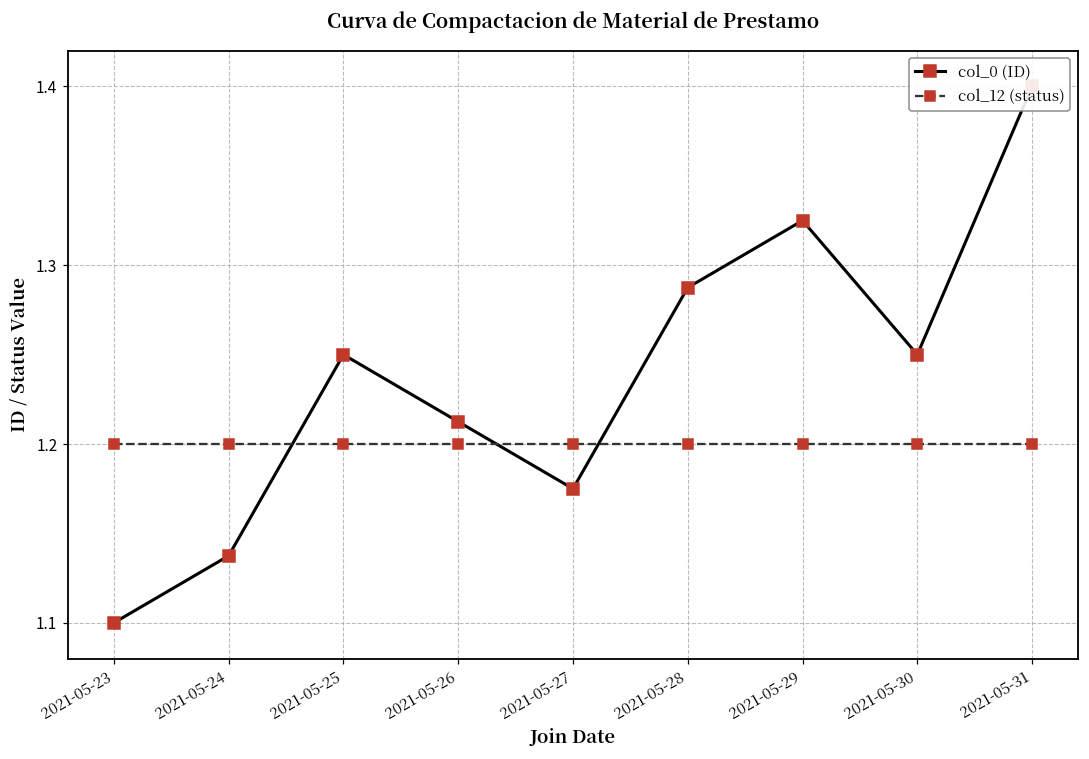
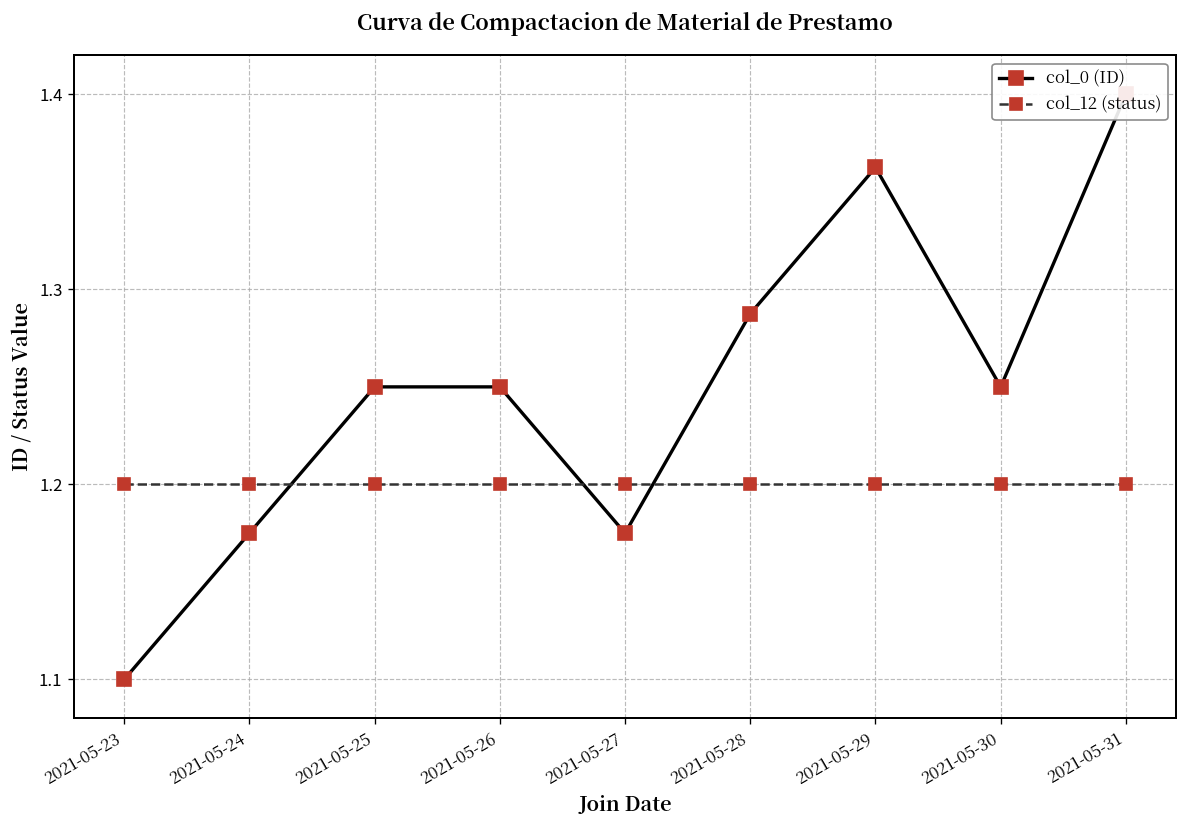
col_0 (ID), 2021-05-24: 1.138 -> 1.175
col_0 (ID), 2021-05-26: 1.213 -> 1.250
col_0 (ID), 2021-05-29: 1.325 -> 1.363
